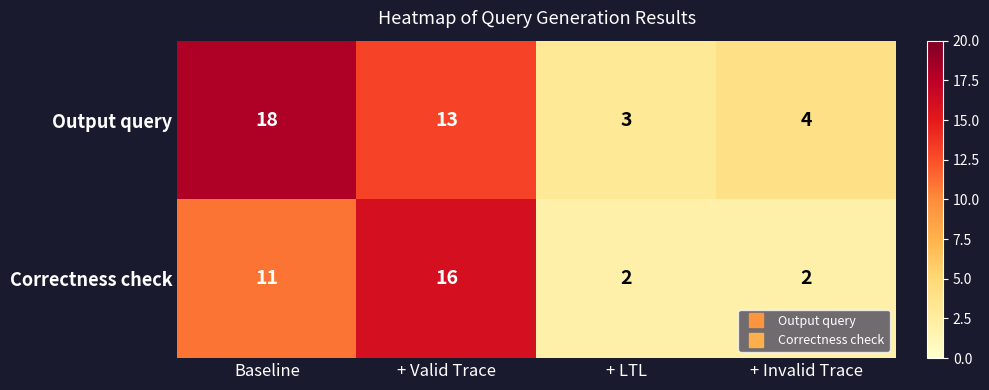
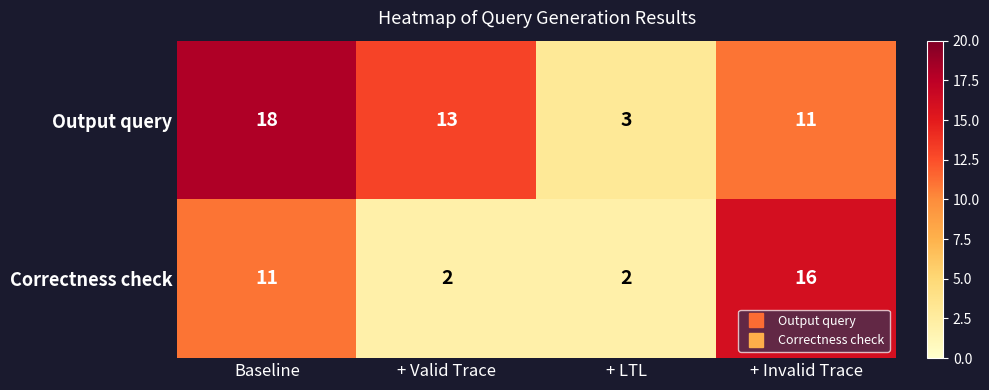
Output query, + Invalid Trace: 4 -> 11
Correctness check, + Valid Trace: 16 -> 2
Correctness check, + Invalid Trace: 2 -> 16
